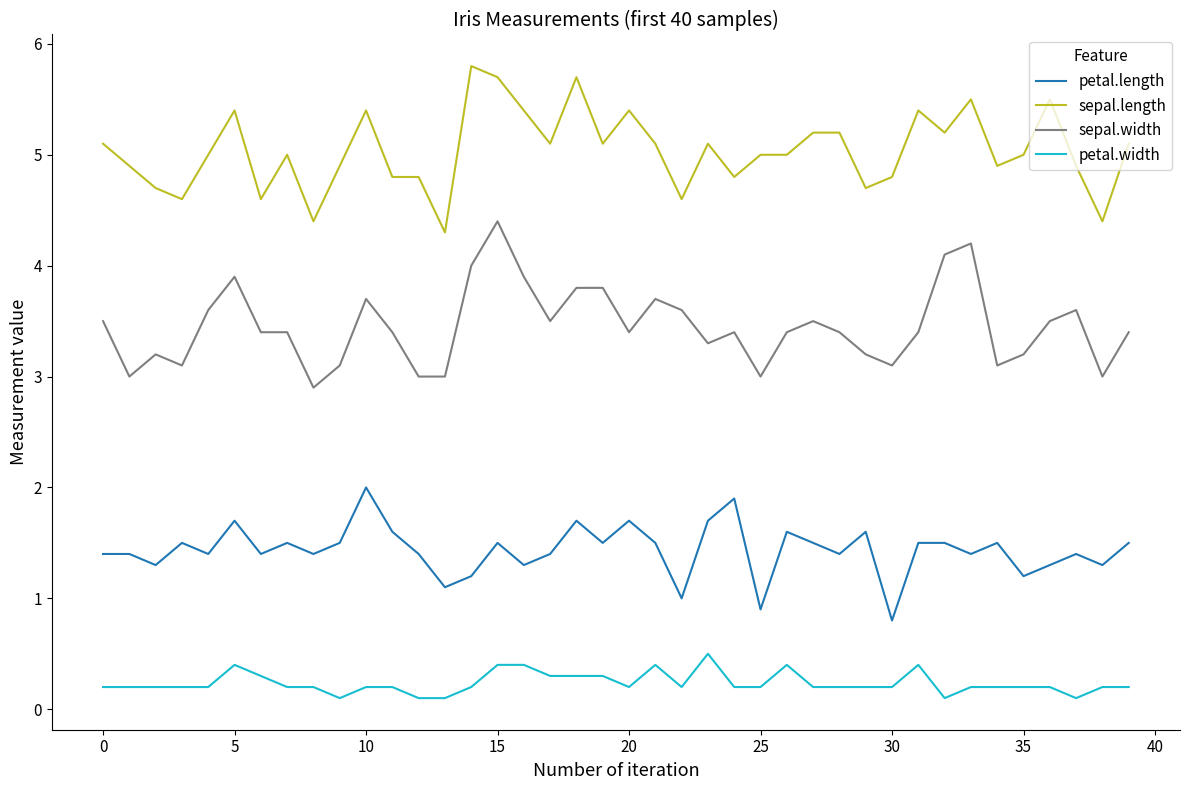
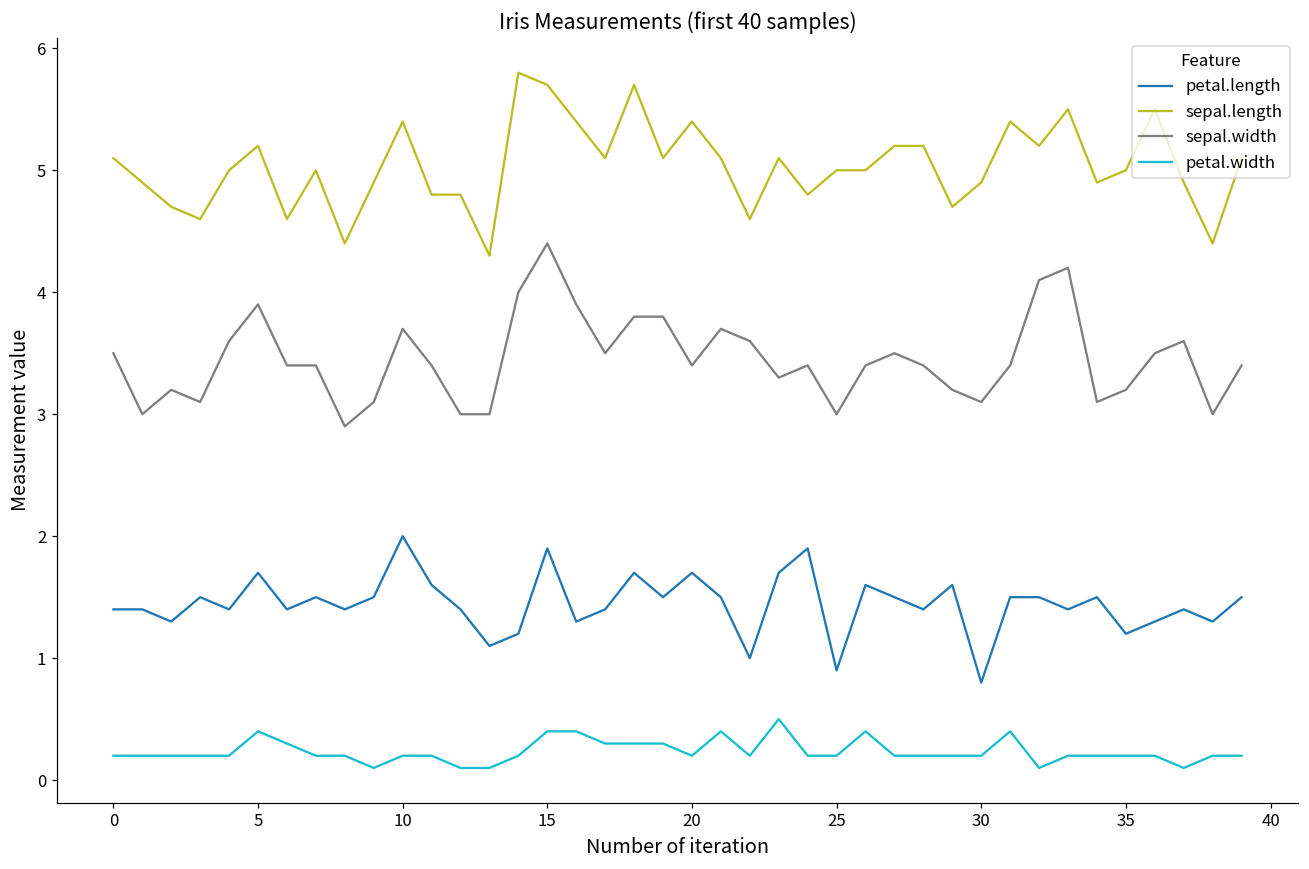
sepal.length, 5: 5.4 -> 5.2
petal.length, 15: 1.5 -> 1.9
sepal.length, 30: 4.8 -> 4.9
